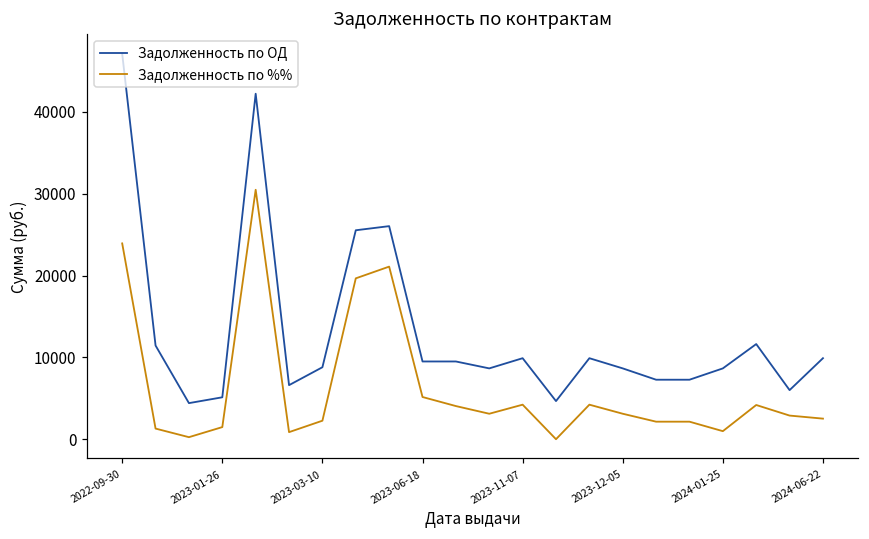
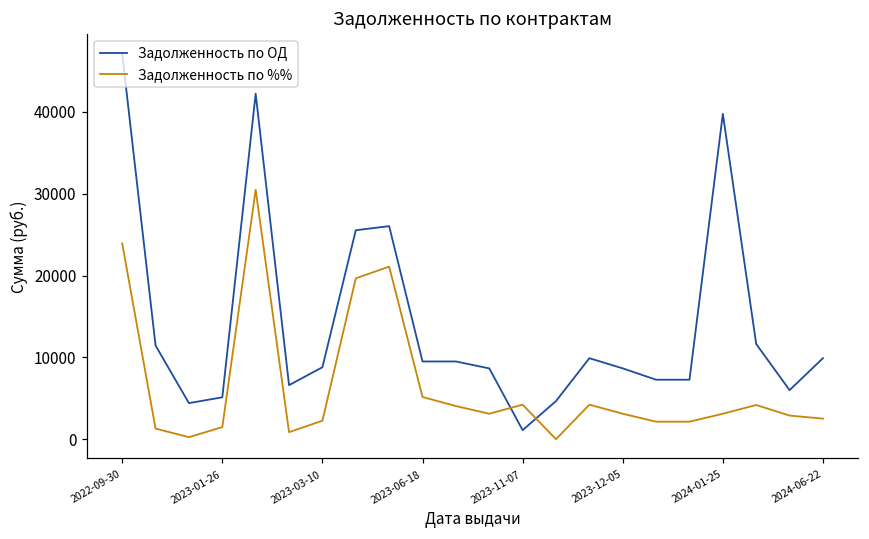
Задолженность по ОД, 2023-11-07: 10000 -> 1000
Задолженность по ОД, 2024-01-25: 9000 -> 40000
Задолженность по %%, 2024-01-25: 1000 -> 3000
